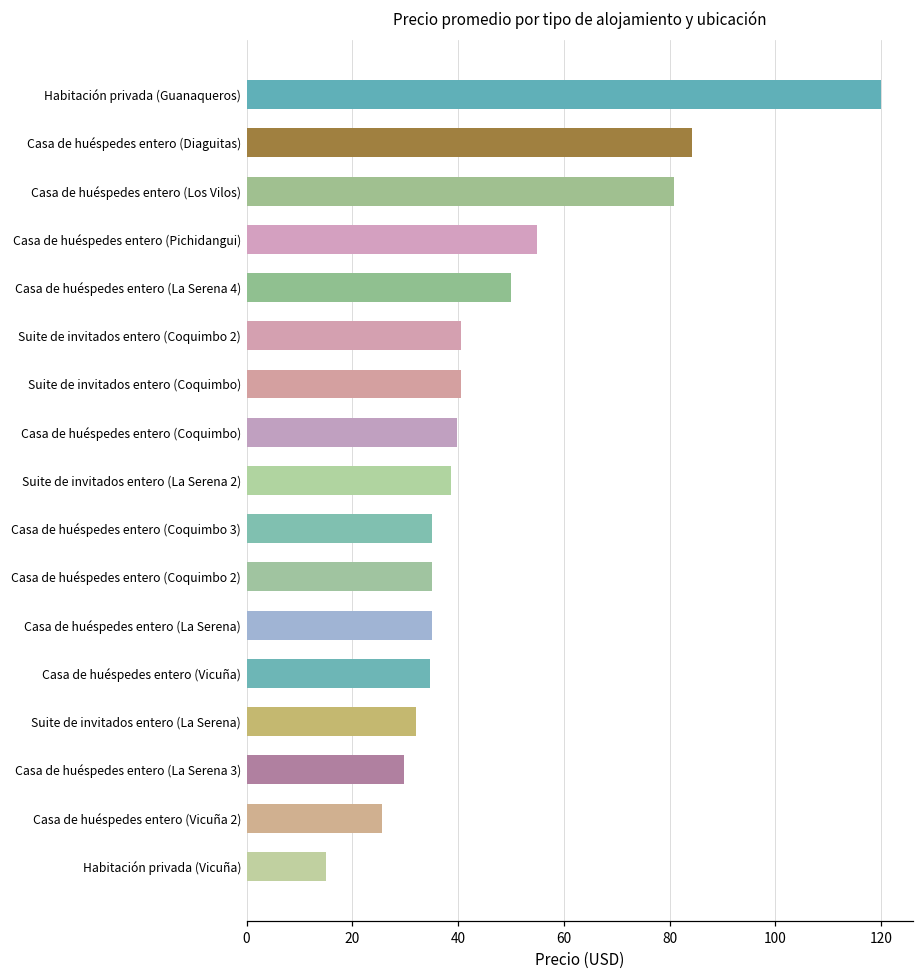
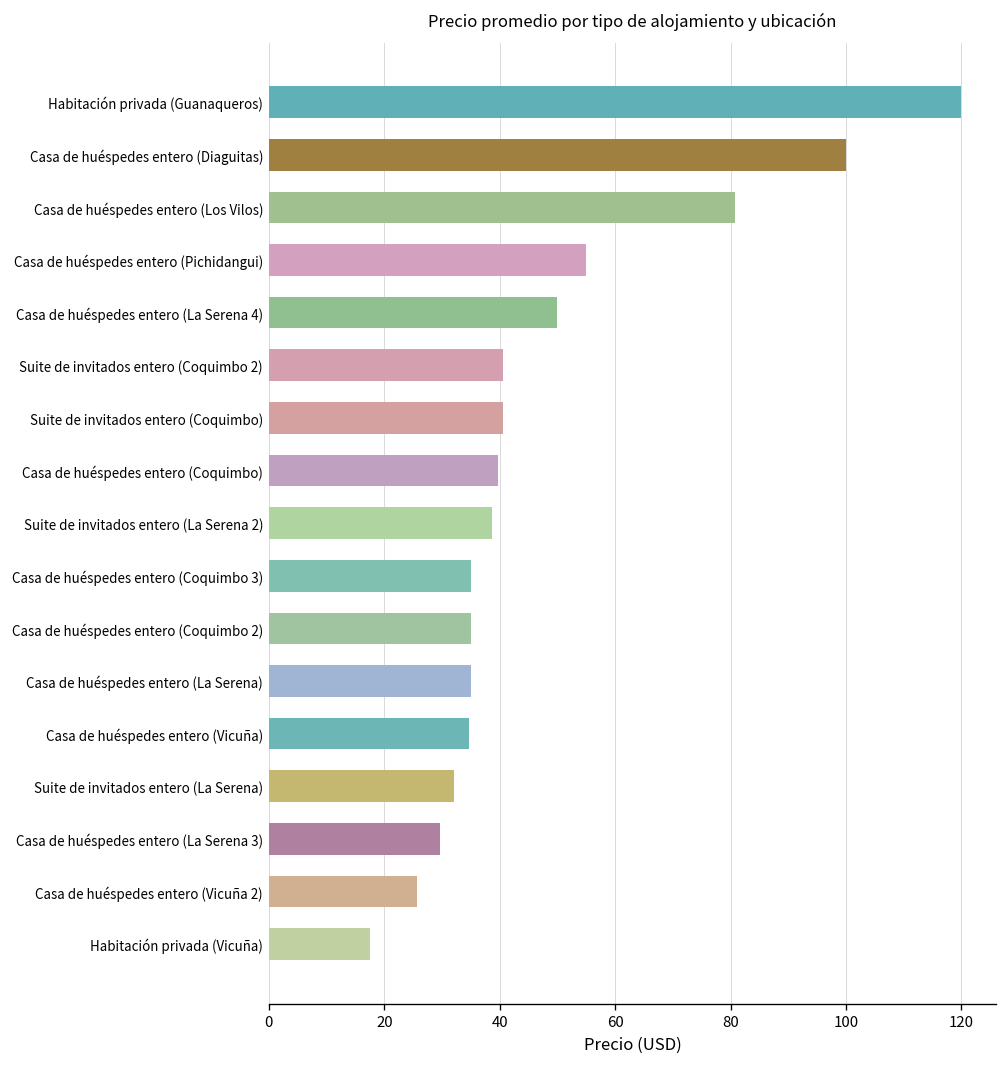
Casa de huéspedes entero (Diaguitas): 84 -> 100
Habitación privada (Vicuña): 15 -> 18
